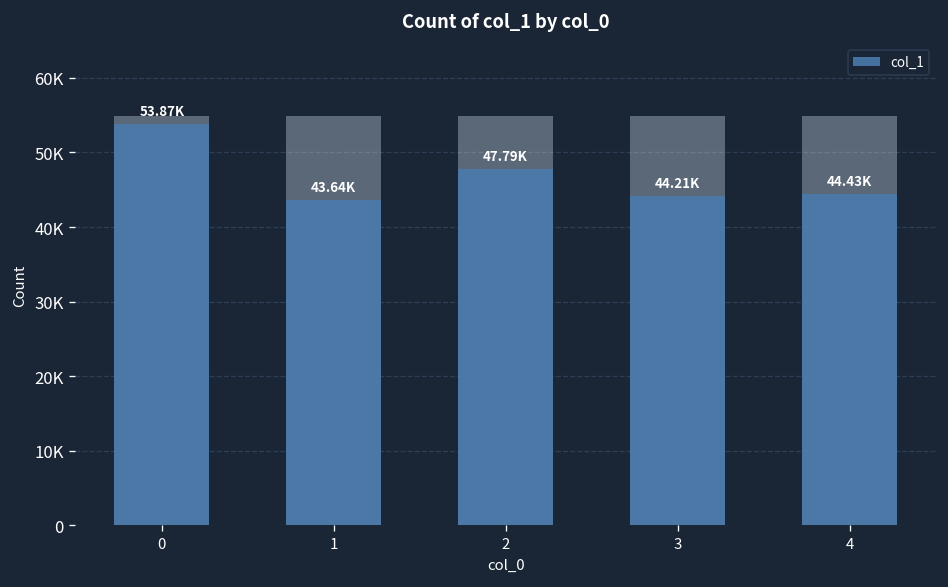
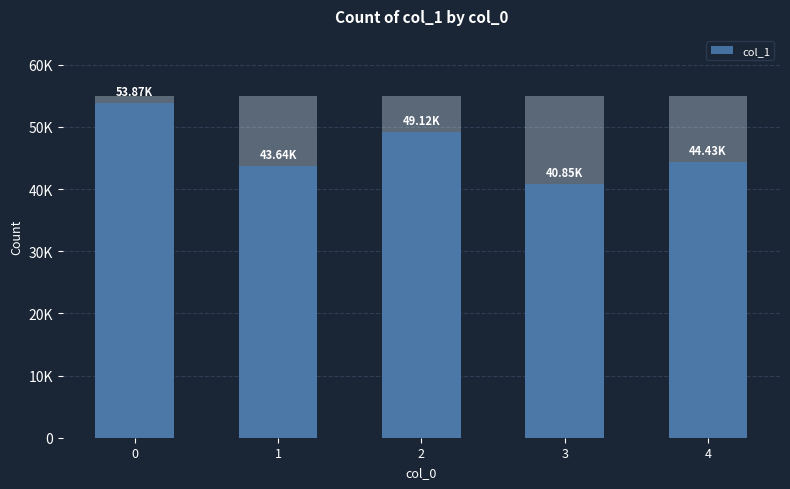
col_1, 2: 47.79K -> 49.12K
col_1, 3: 44.21K -> 40.85K
